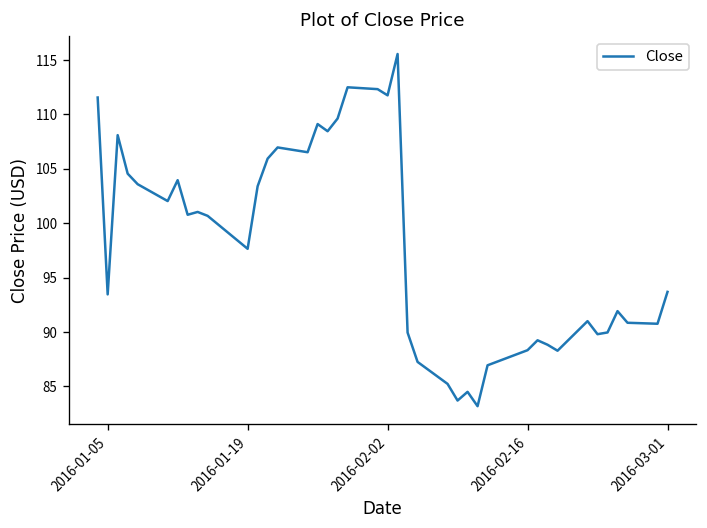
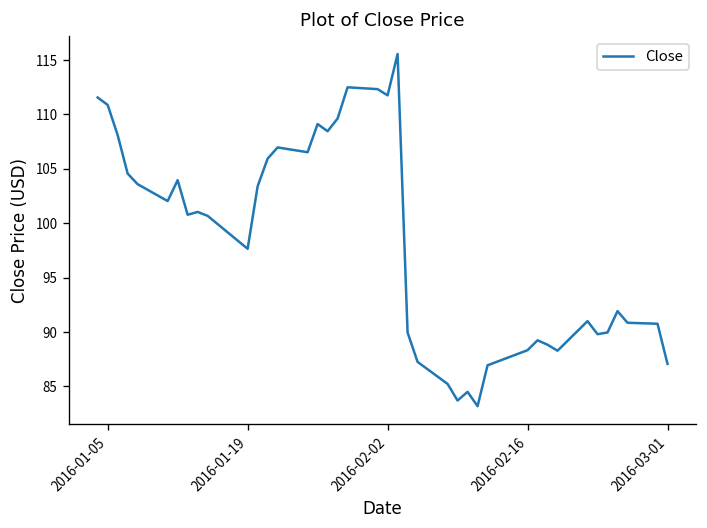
2016-01-05: 93 -> 111
2016-03-01: 94 -> 87
